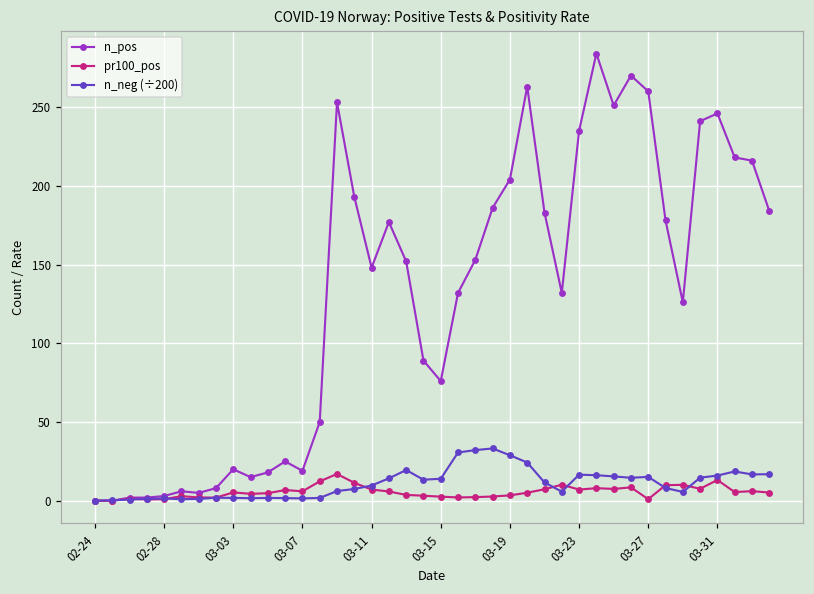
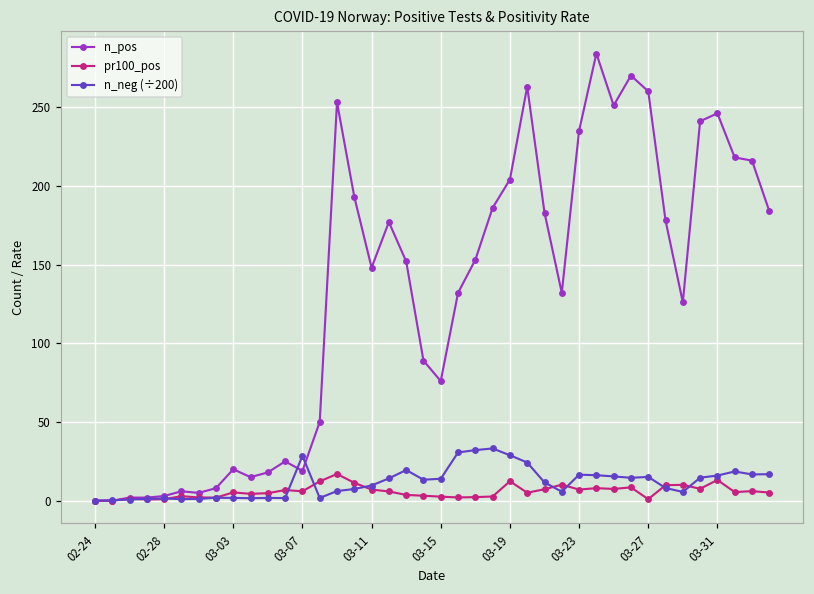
n_neg (÷200), 03-07: 1 -> 29
pr100_pos, 03-19: 3 -> 12
